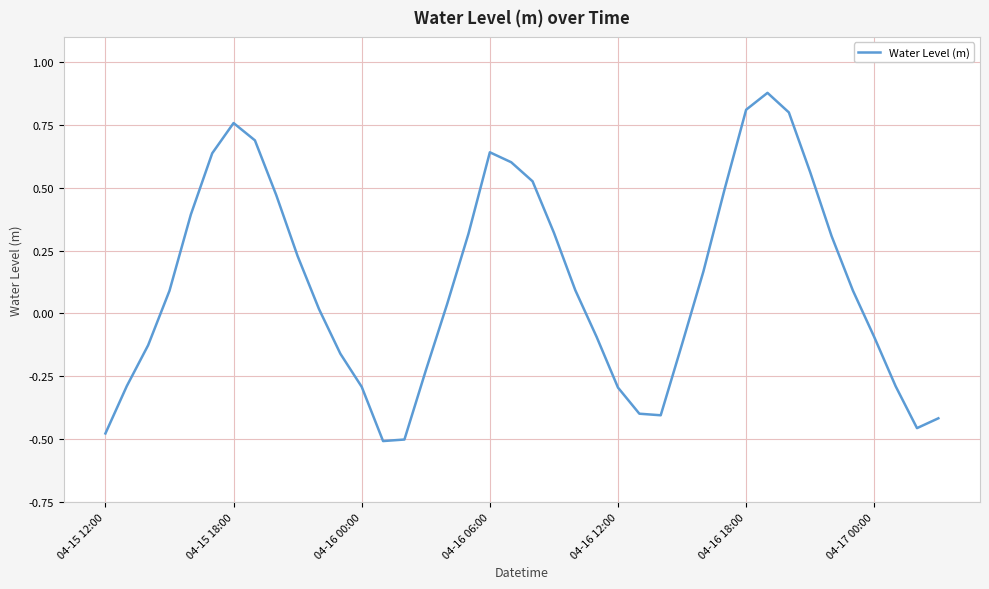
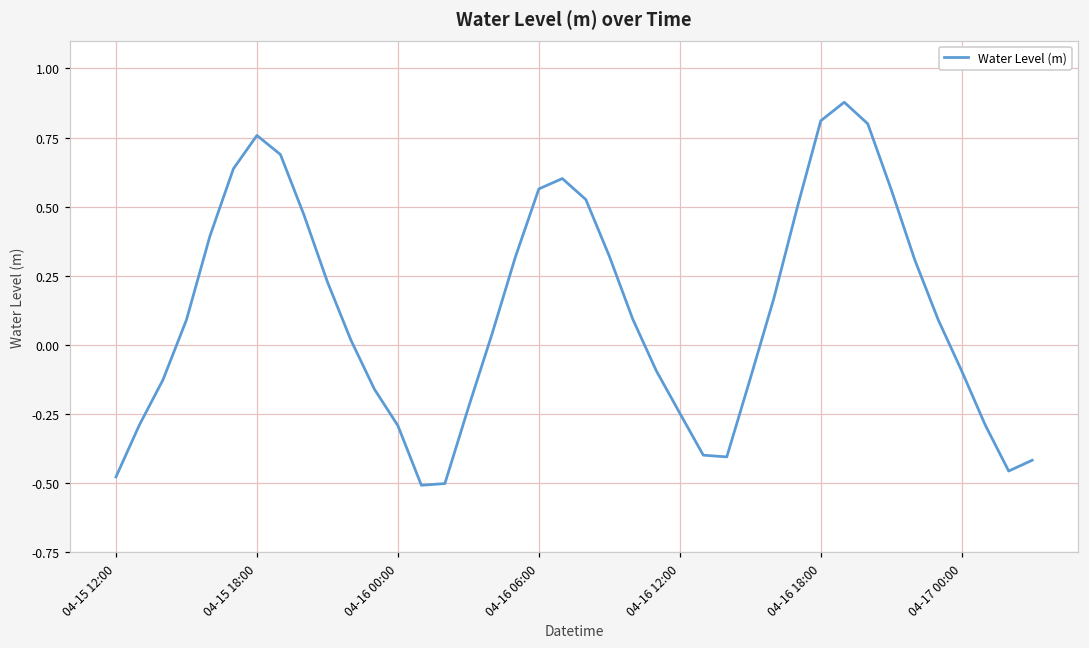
04-16 06:00: 0.64 -> 0.56
04-16 12:00: -0.29 -> -0.25
